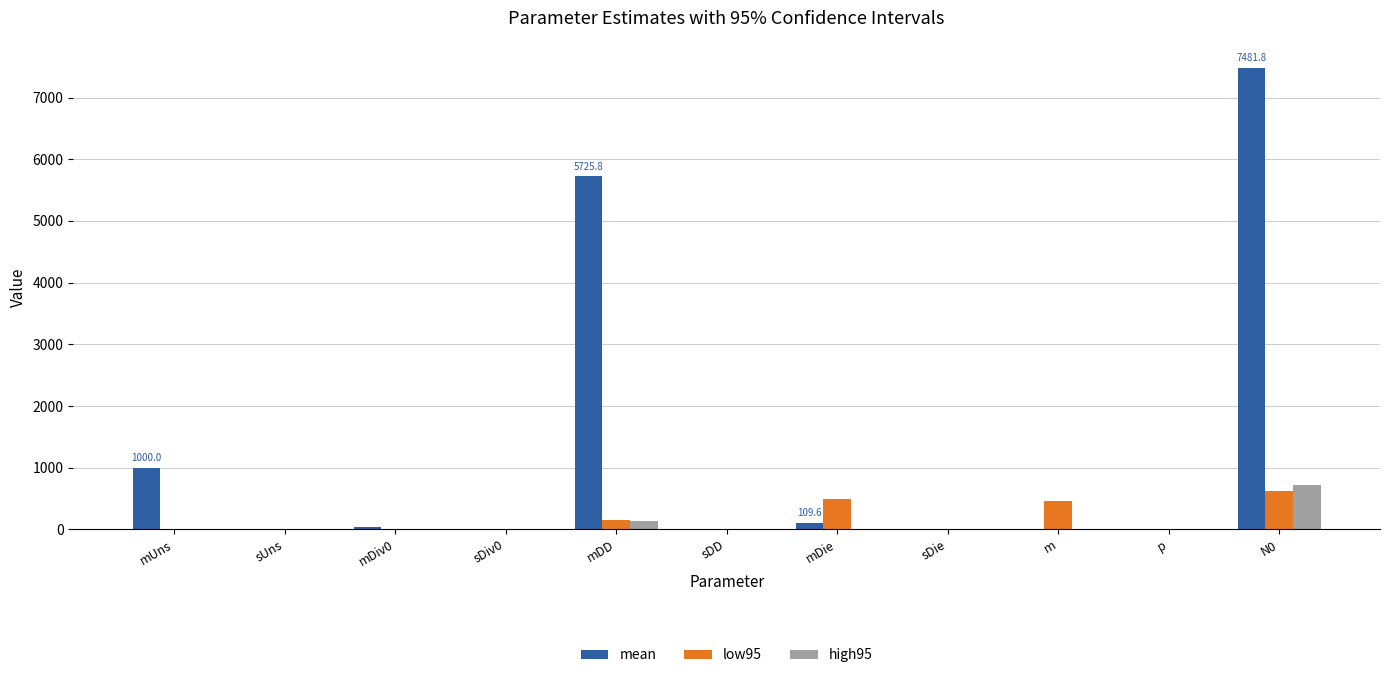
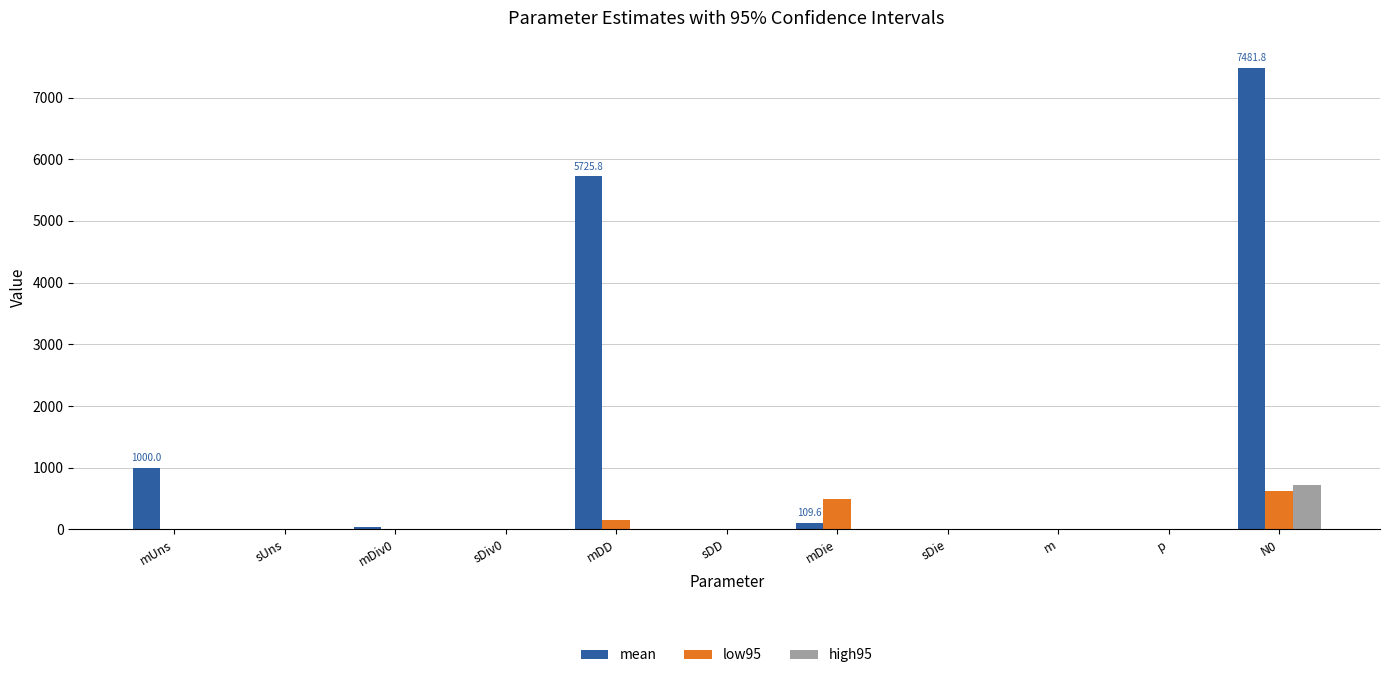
high95, mDD: 100 -> 0
low95, m: 500 -> 0
